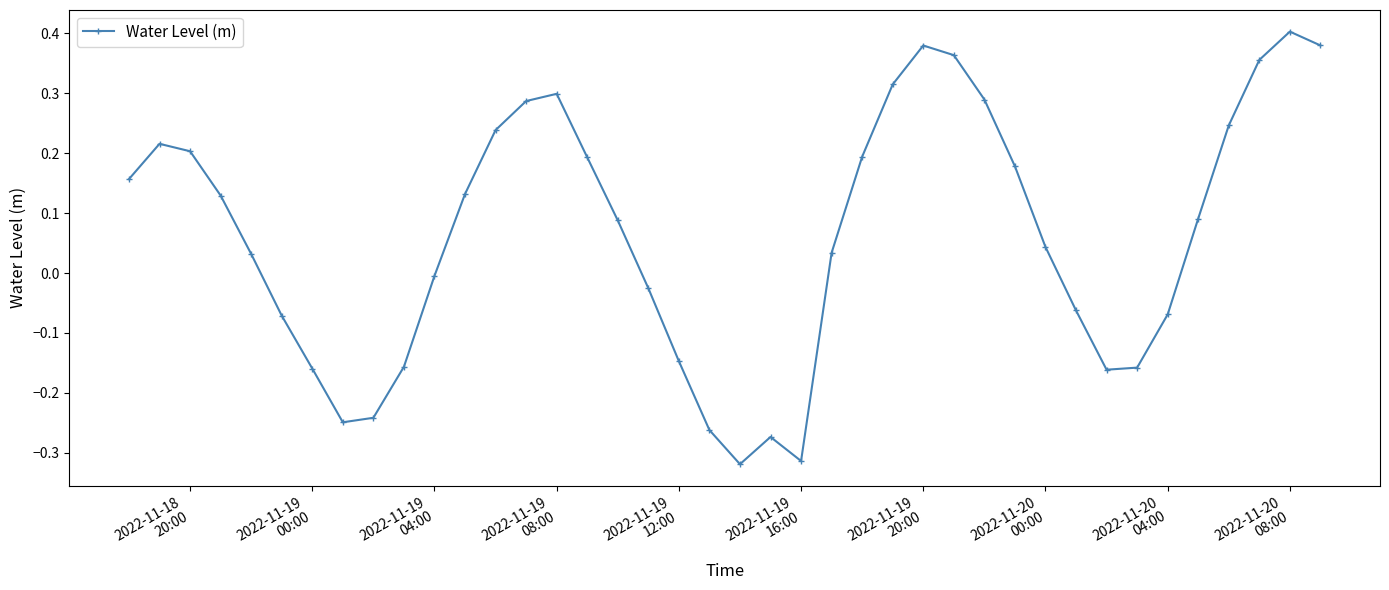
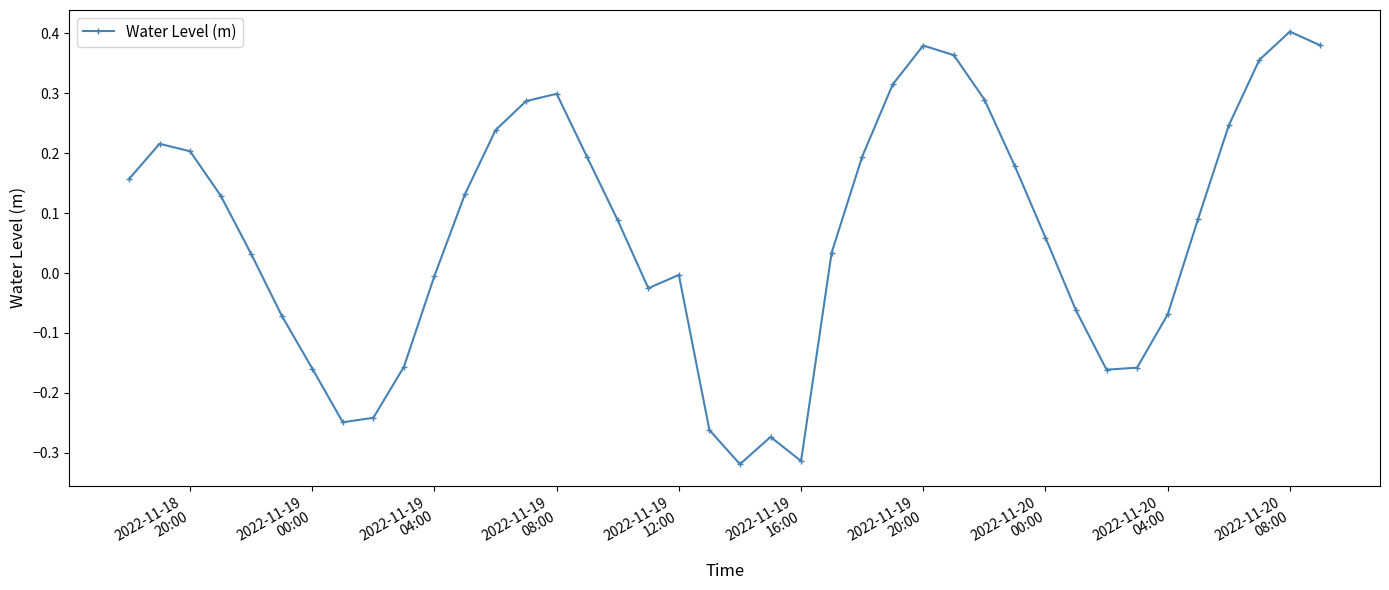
2022-11-19 12:00: -0.15 -> 0.00
2022-11-20 00:00: 0.04 -> 0.06
